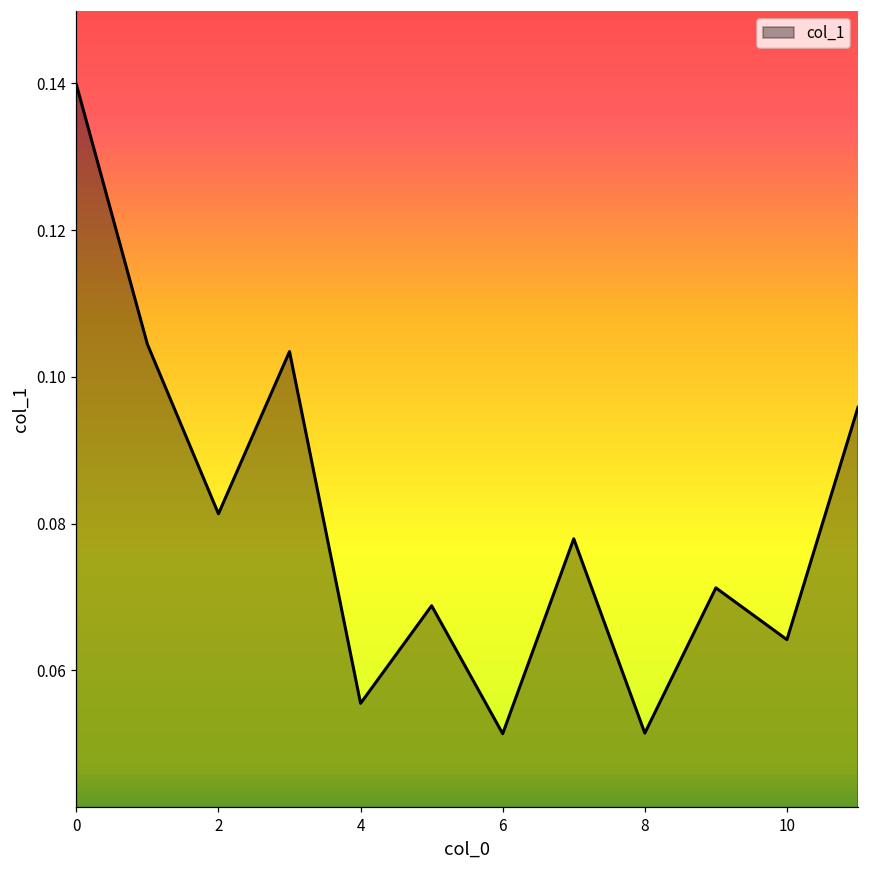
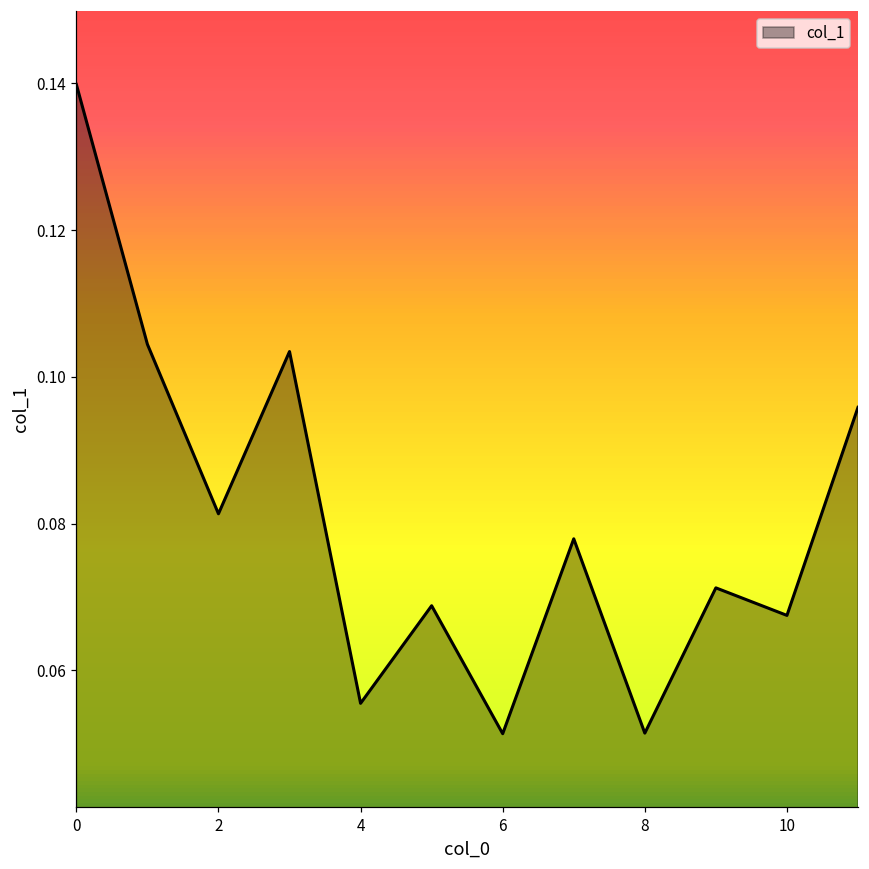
10: 0.064 -> 0.067
